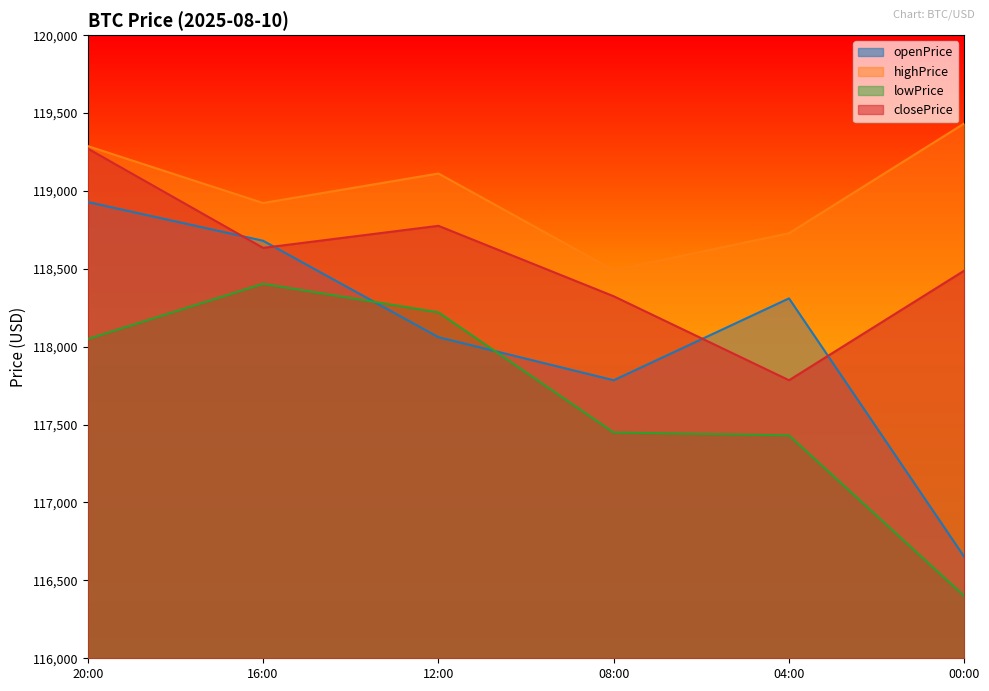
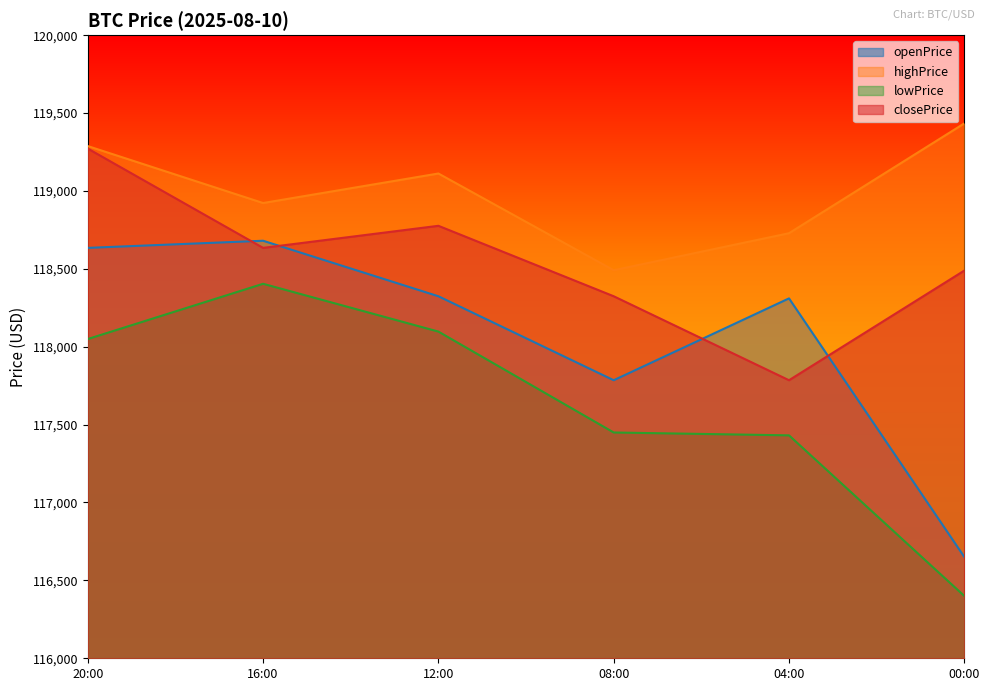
openPrice, 20:00: 118,930 -> 118,630
openPrice, 12:00: 118,060 -> 118,320
lowPrice, 12:00: 118,220 -> 118,100
